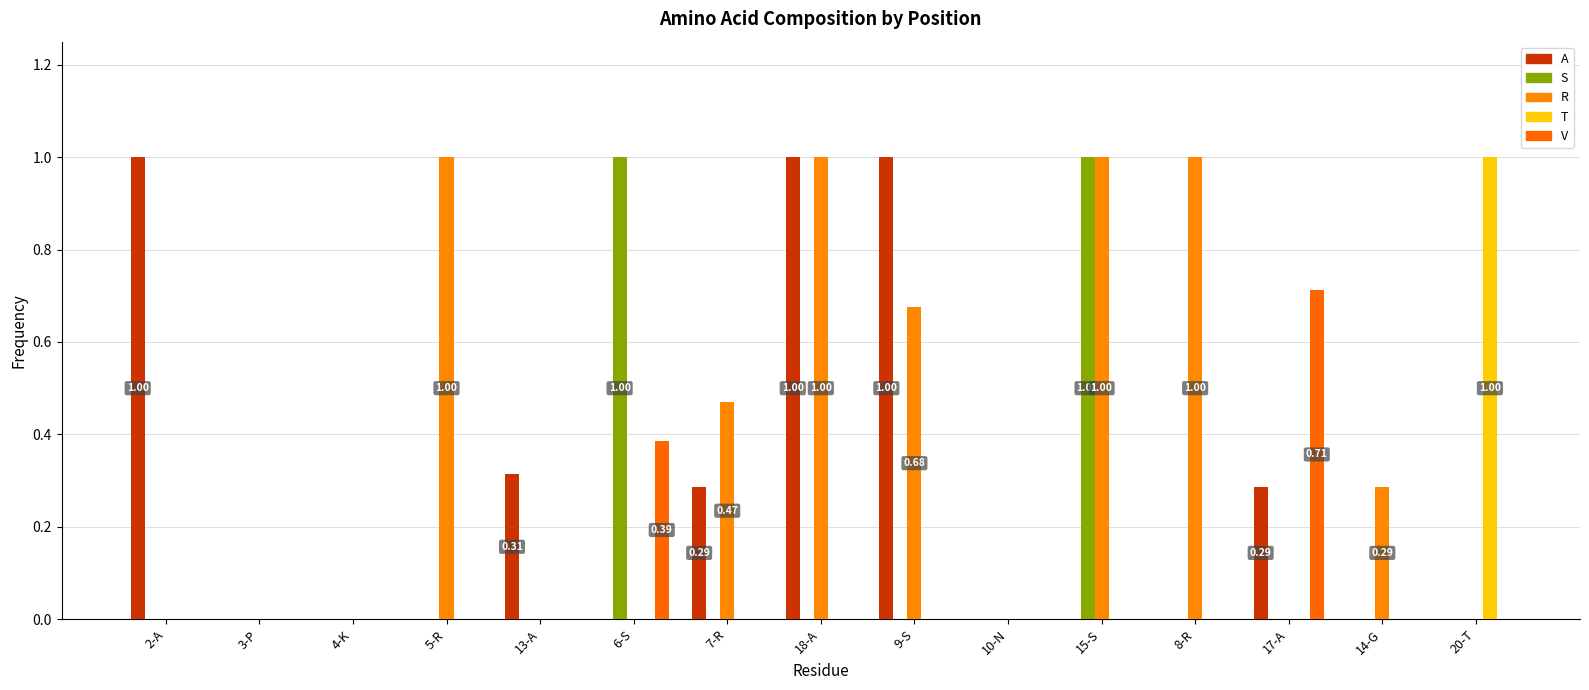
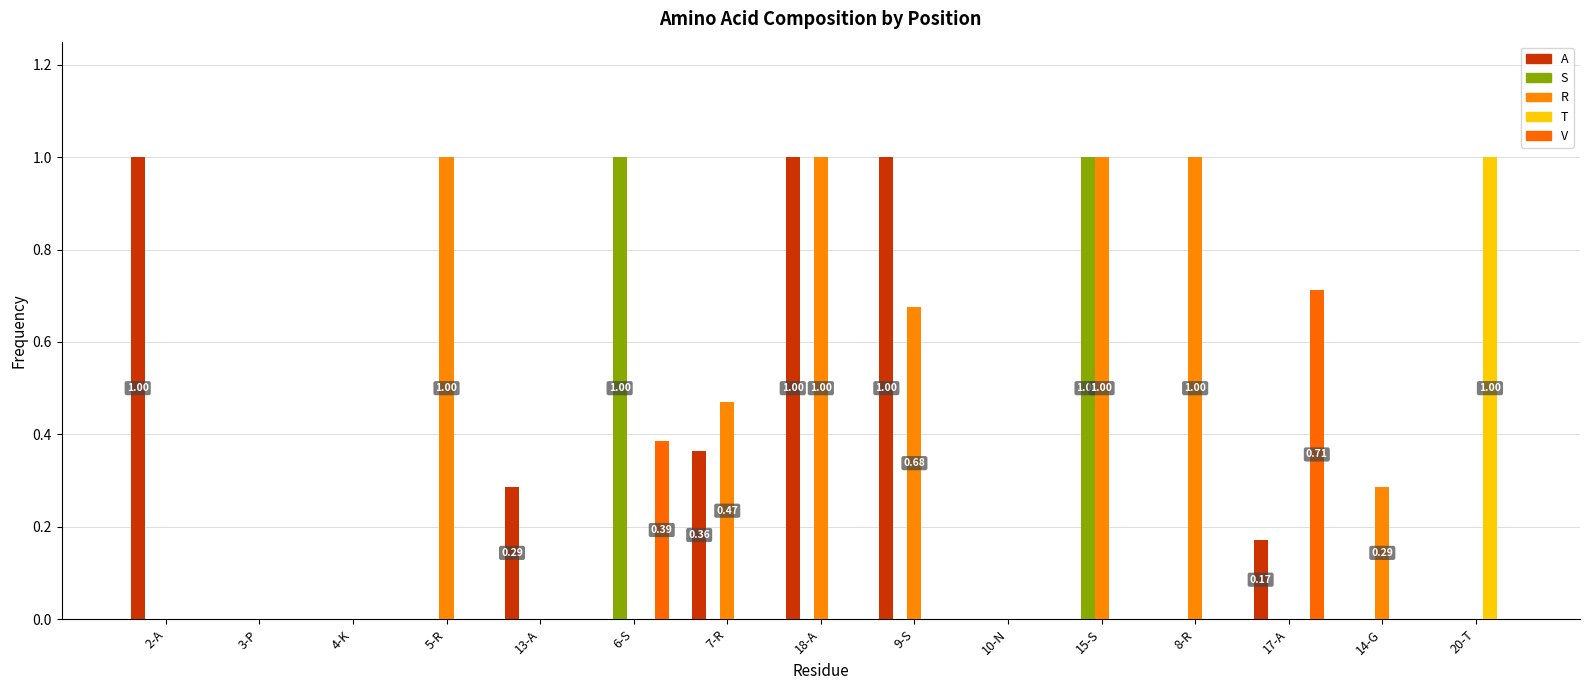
A, 13-A: 0.31 -> 0.29
A, 7-R: 0.29 -> 0.36
A, 17-A: 0.29 -> 0.17
